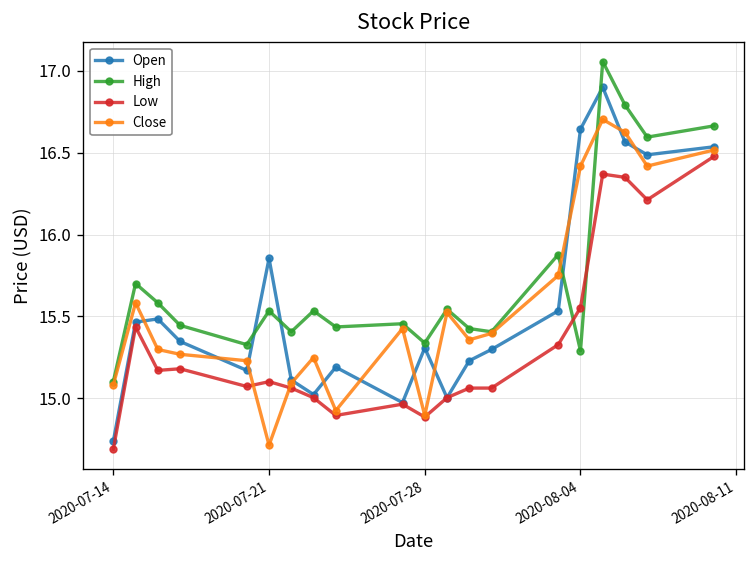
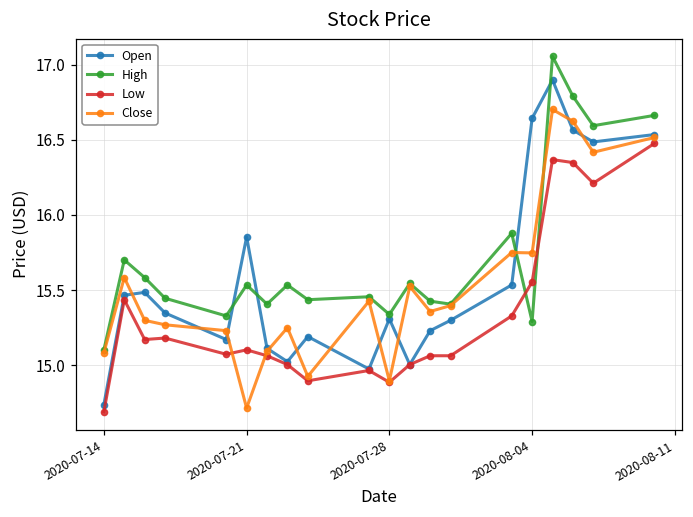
Close, 2020-08-04: 16.42 -> 15.75
